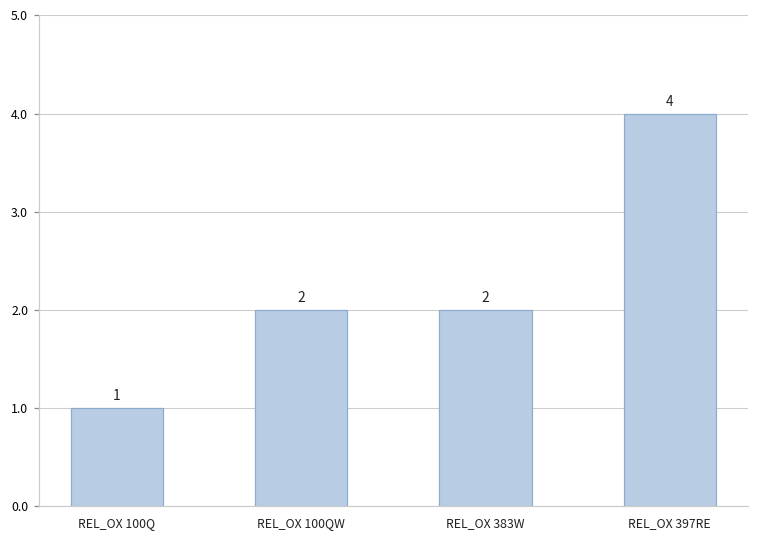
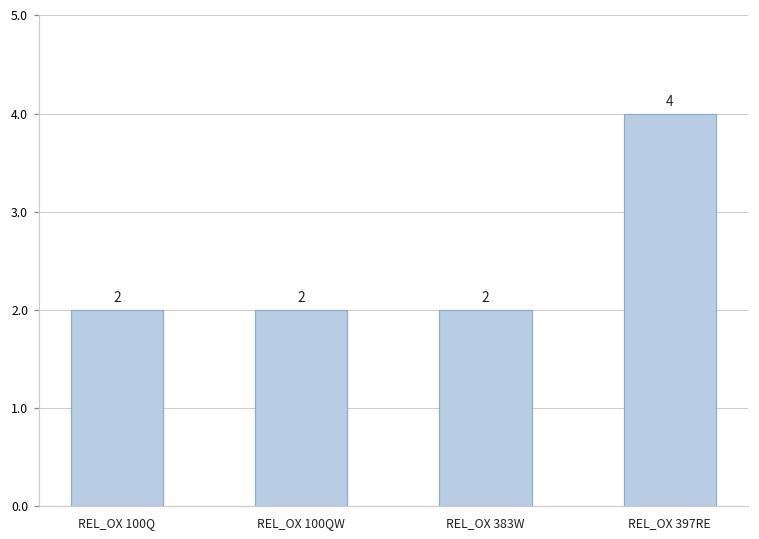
REL_OX 100Q: 1 -> 2
